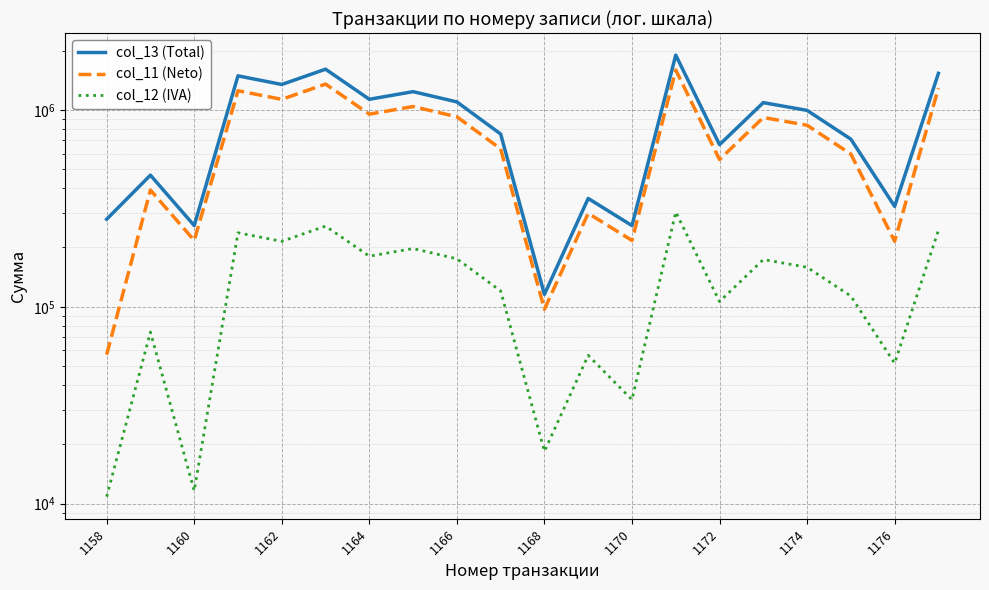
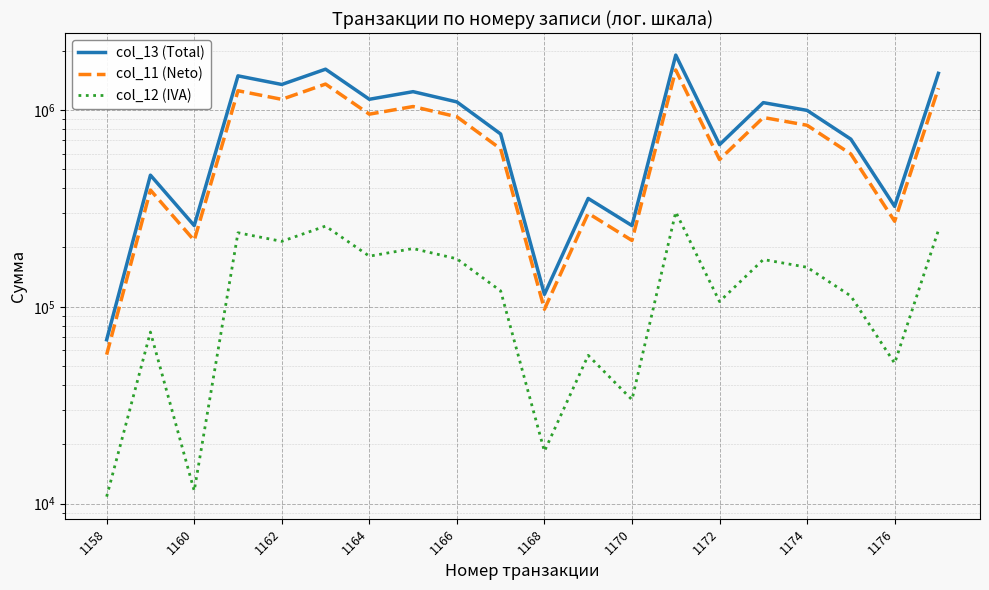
col_13 (Total), 1158: 280000 -> 68000
col_11 (Neto), 1176: 220000 -> 270000
